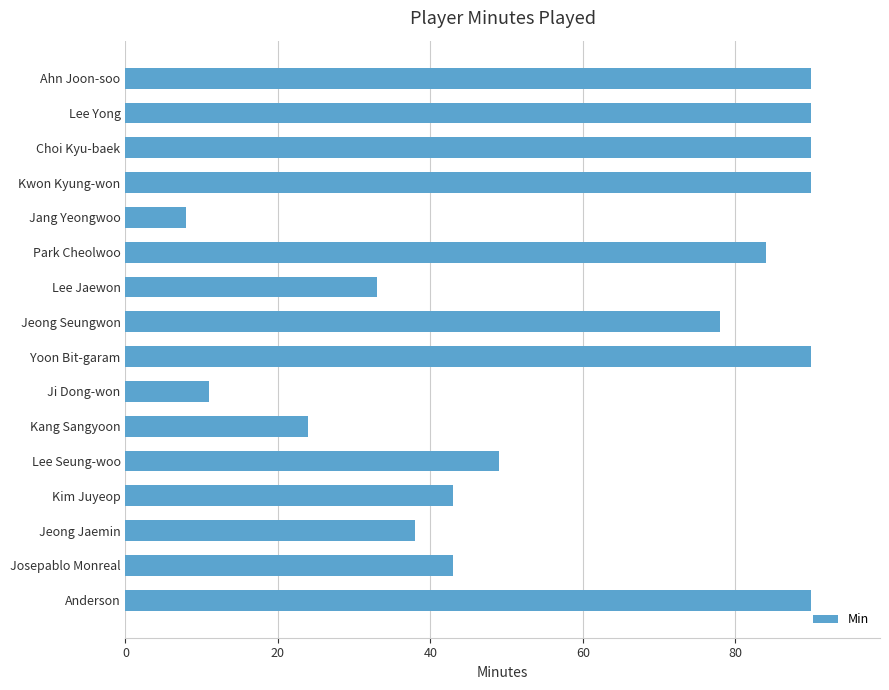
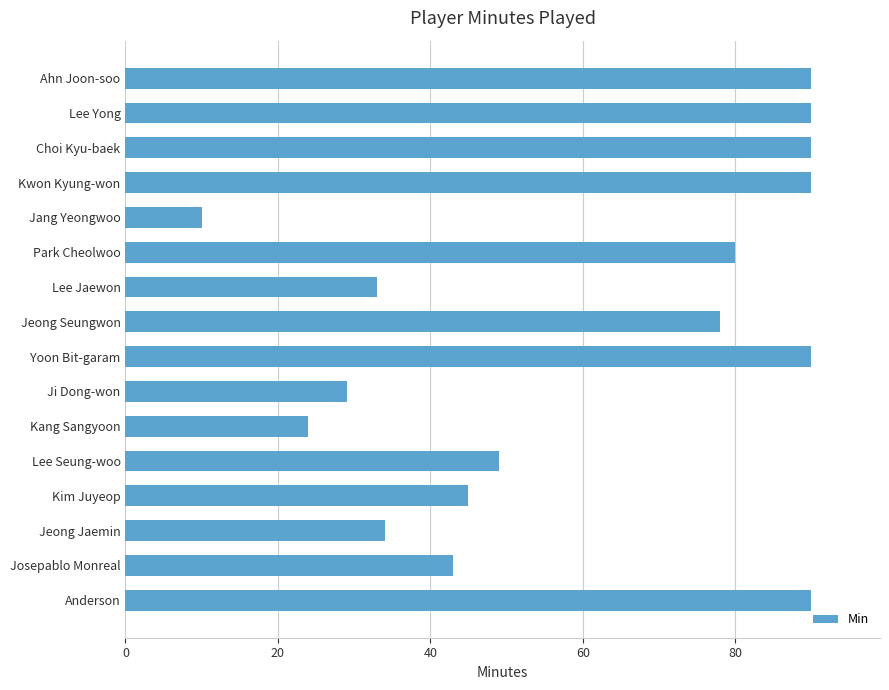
Jang Yeongwoo: 8 -> 10
Park Cheolwoo: 84 -> 80
Ji Dong-won: 11 -> 29
Kim Juyeop: 43 -> 45
Jeong Jaemin: 38 -> 34
